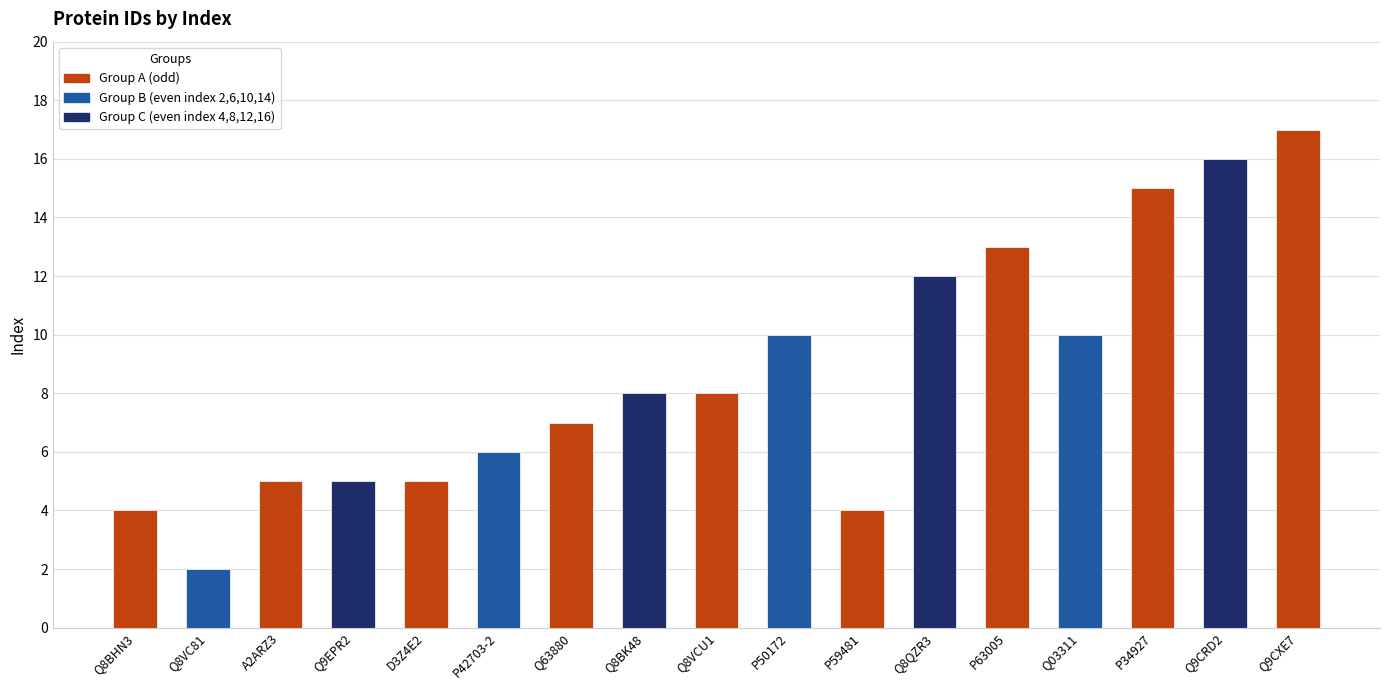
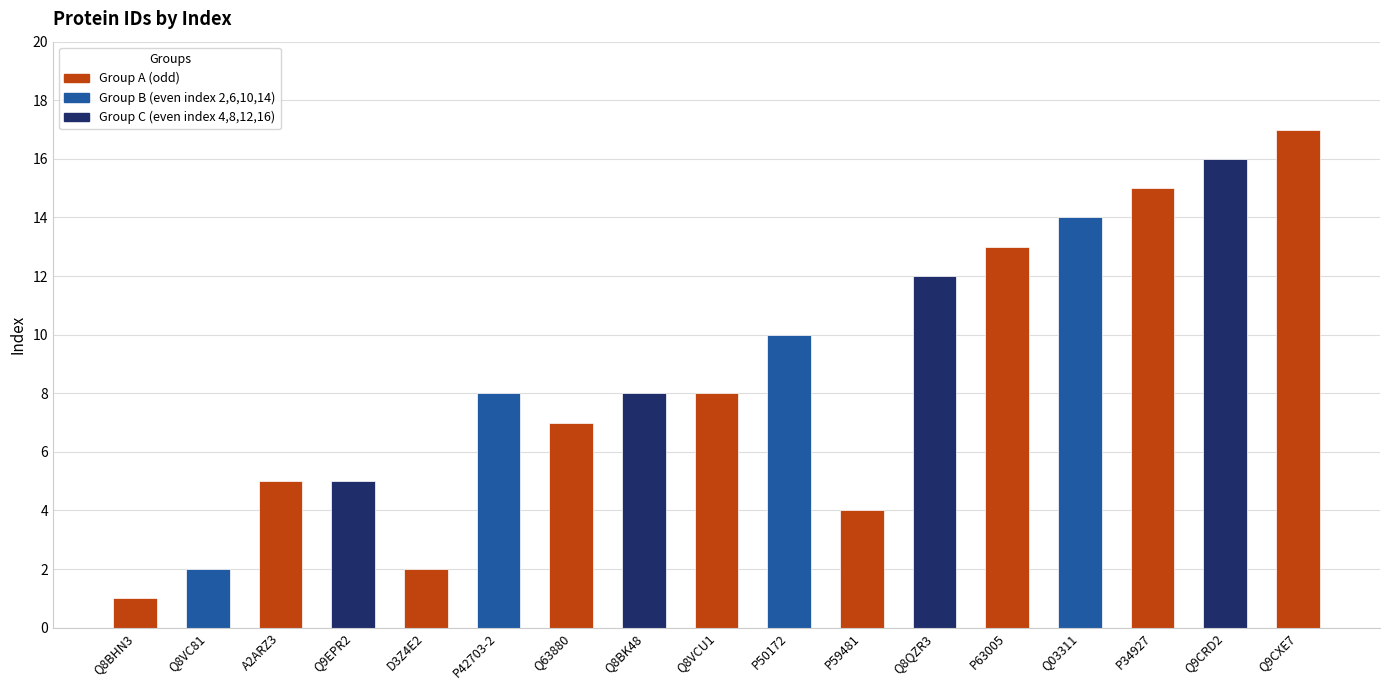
Q8BHN3: 4 -> 1
D3Z4E2: 5 -> 2
P42703-2: 6 -> 8
Q03311: 10 -> 14
